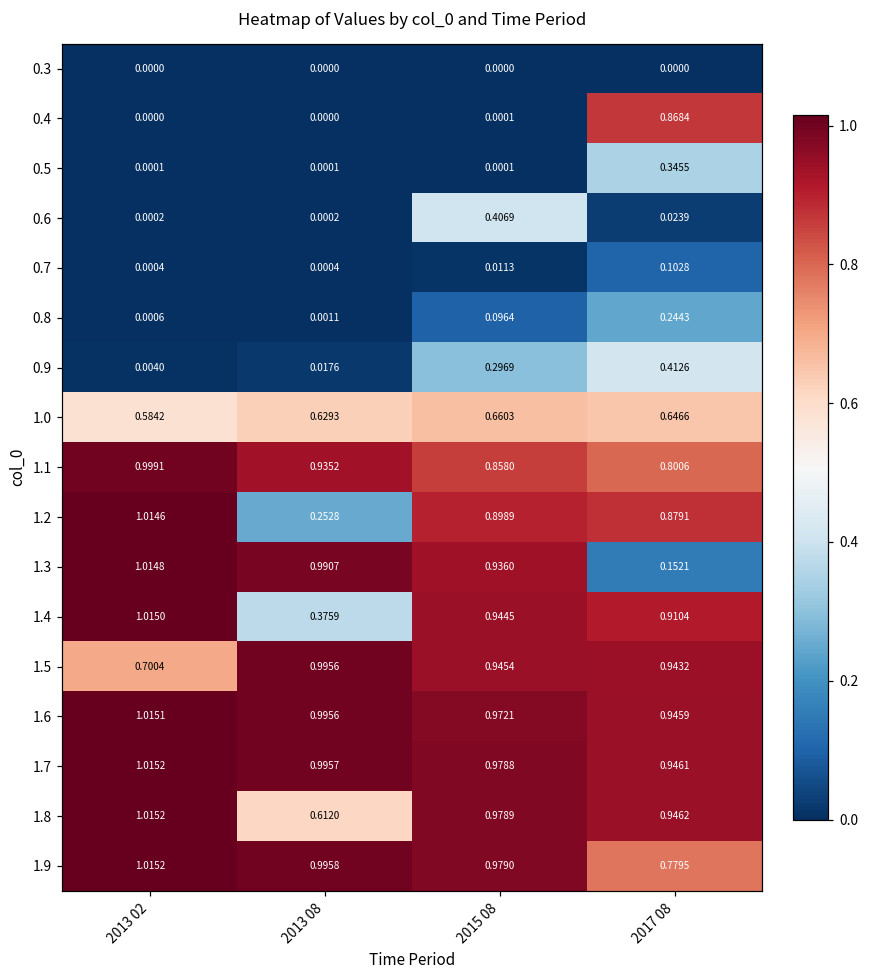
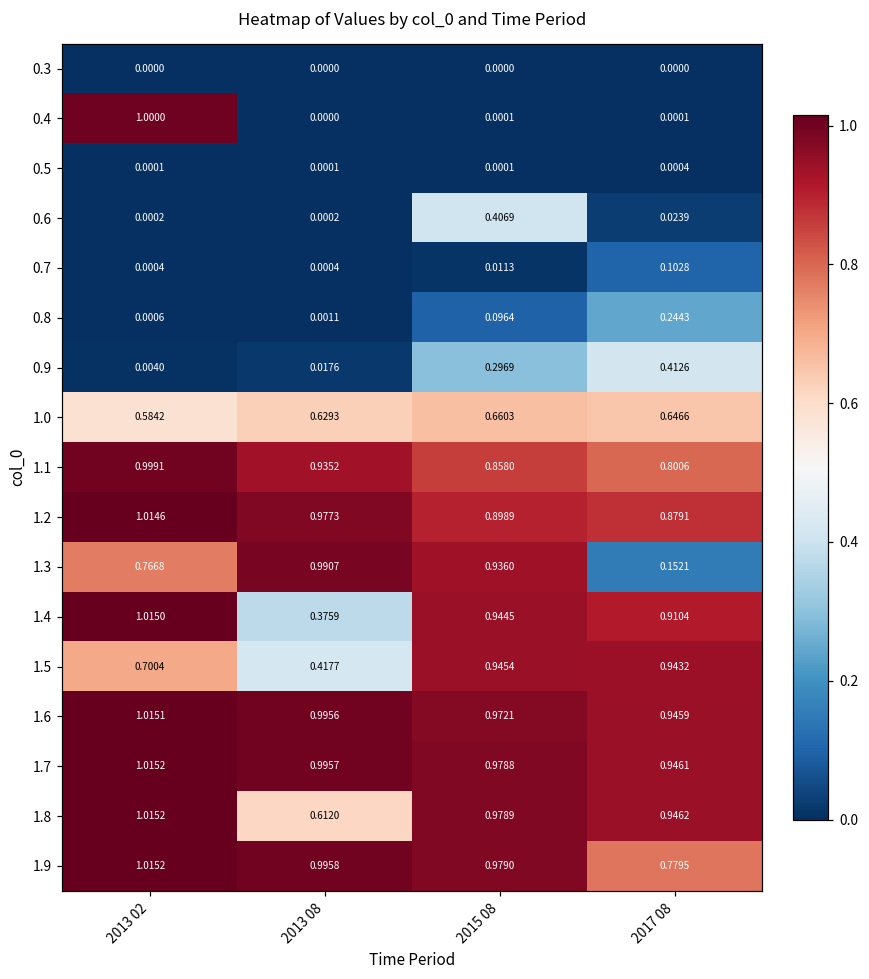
0.4, 2013 02: 0.0000 -> 1.0000
0.4, 2017 08: 0.8684 -> 0.0001
0.5, 2017 08: 0.3455 -> 0.0004
1.2, 2013 08: 0.2528 -> 0.9773
1.3, 2013 02: 1.0148 -> 0.7668
1.5, 2013 08: 0.9956 -> 0.4177
